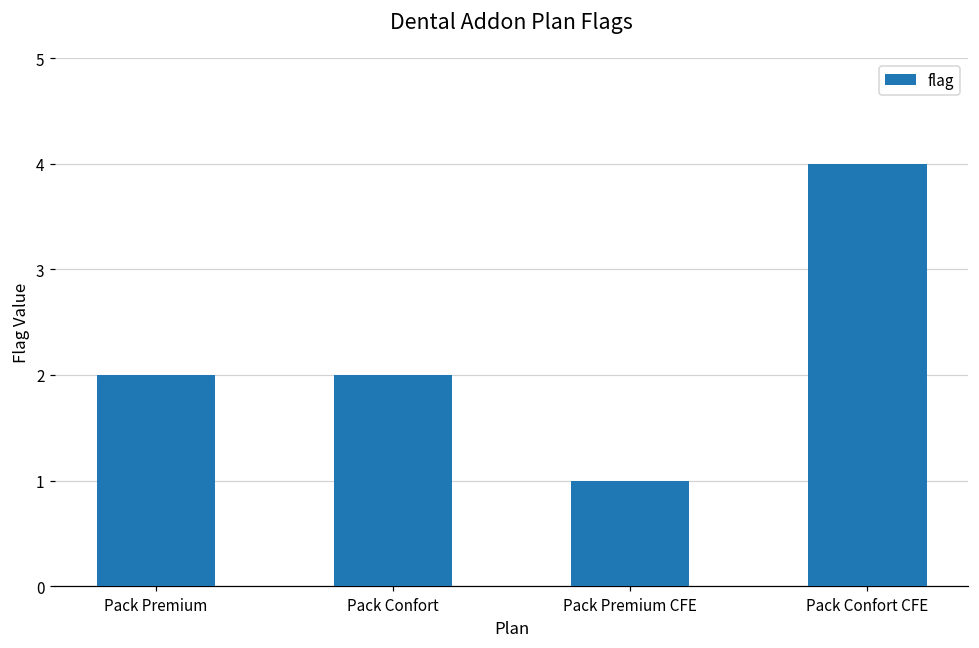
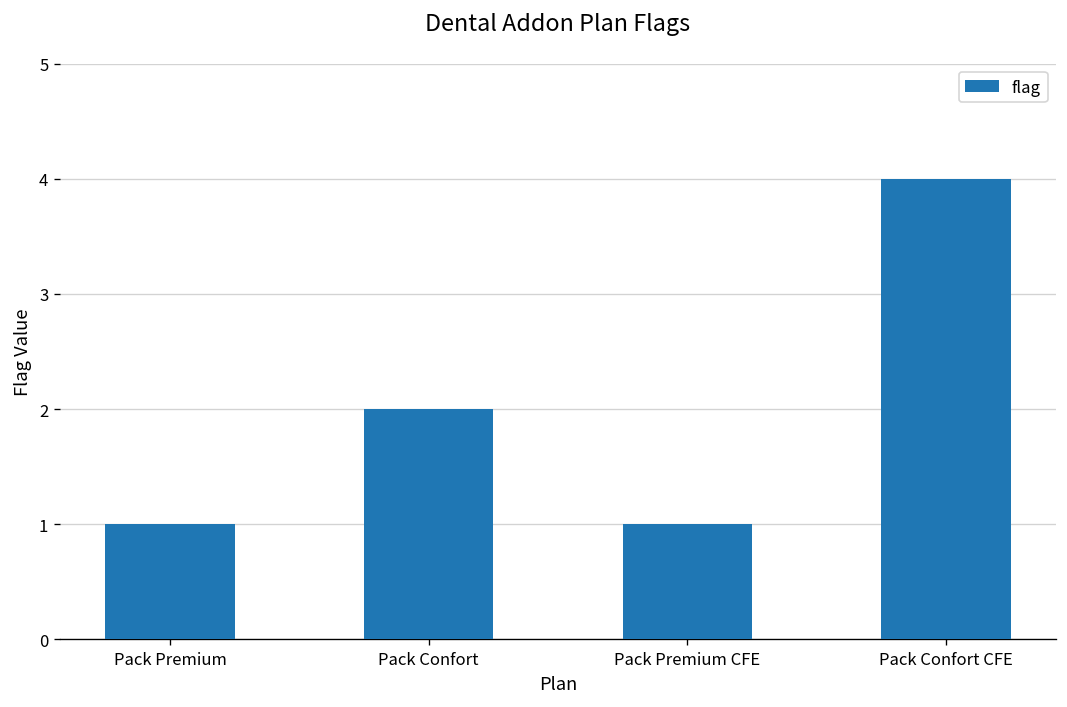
Pack Premium: 2 -> 1
